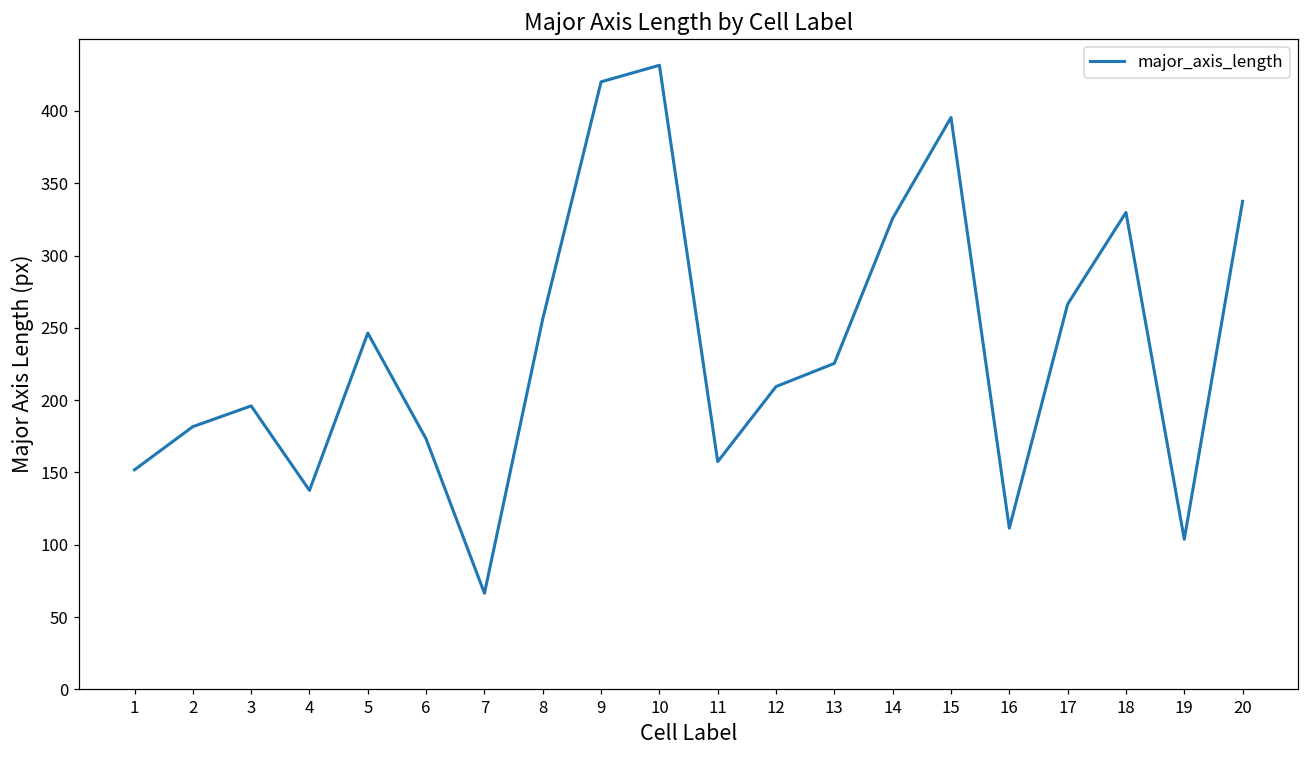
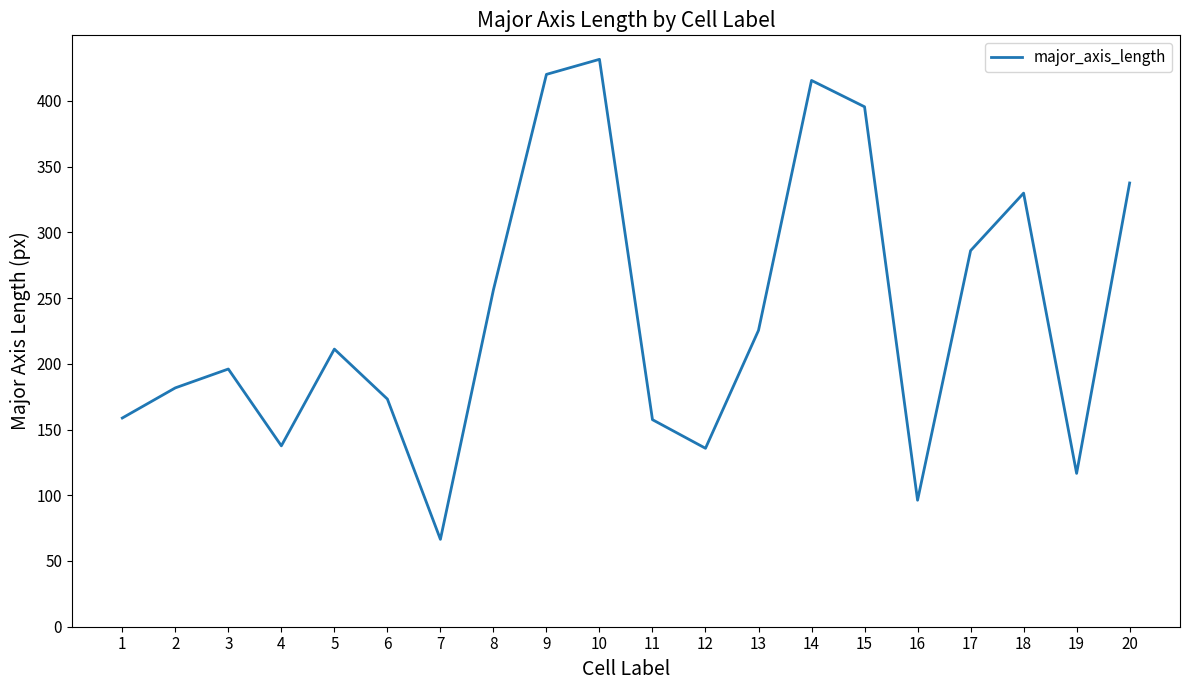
1: 152 -> 159
5: 246 -> 211
12: 209 -> 136
14: 326 -> 415
16: 111 -> 96
17: 266 -> 286
19: 104 -> 117
